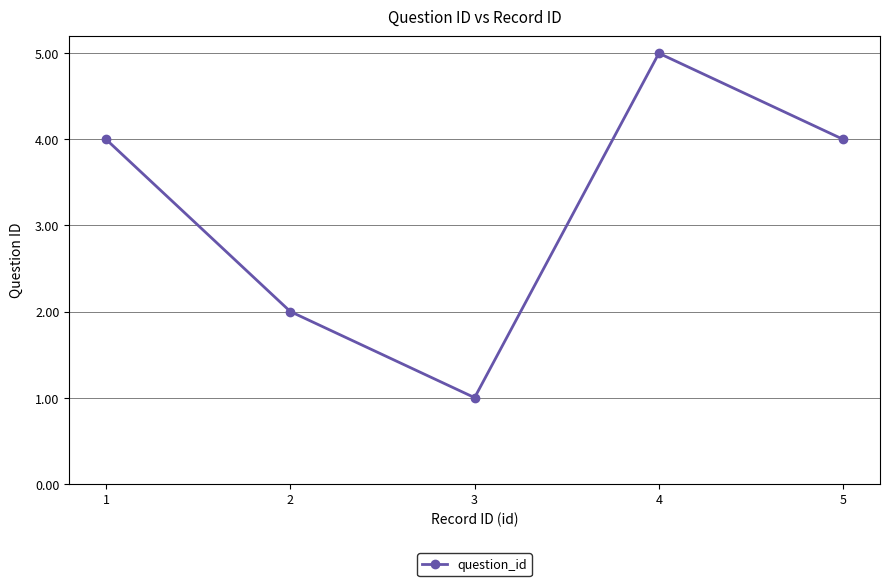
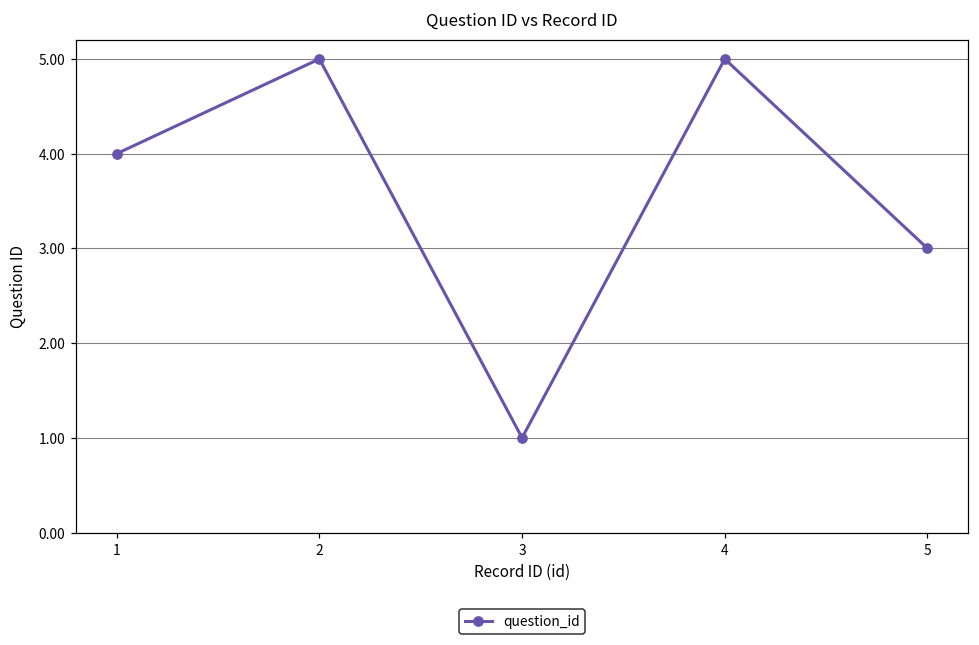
2: 2 -> 5
5: 4 -> 3
